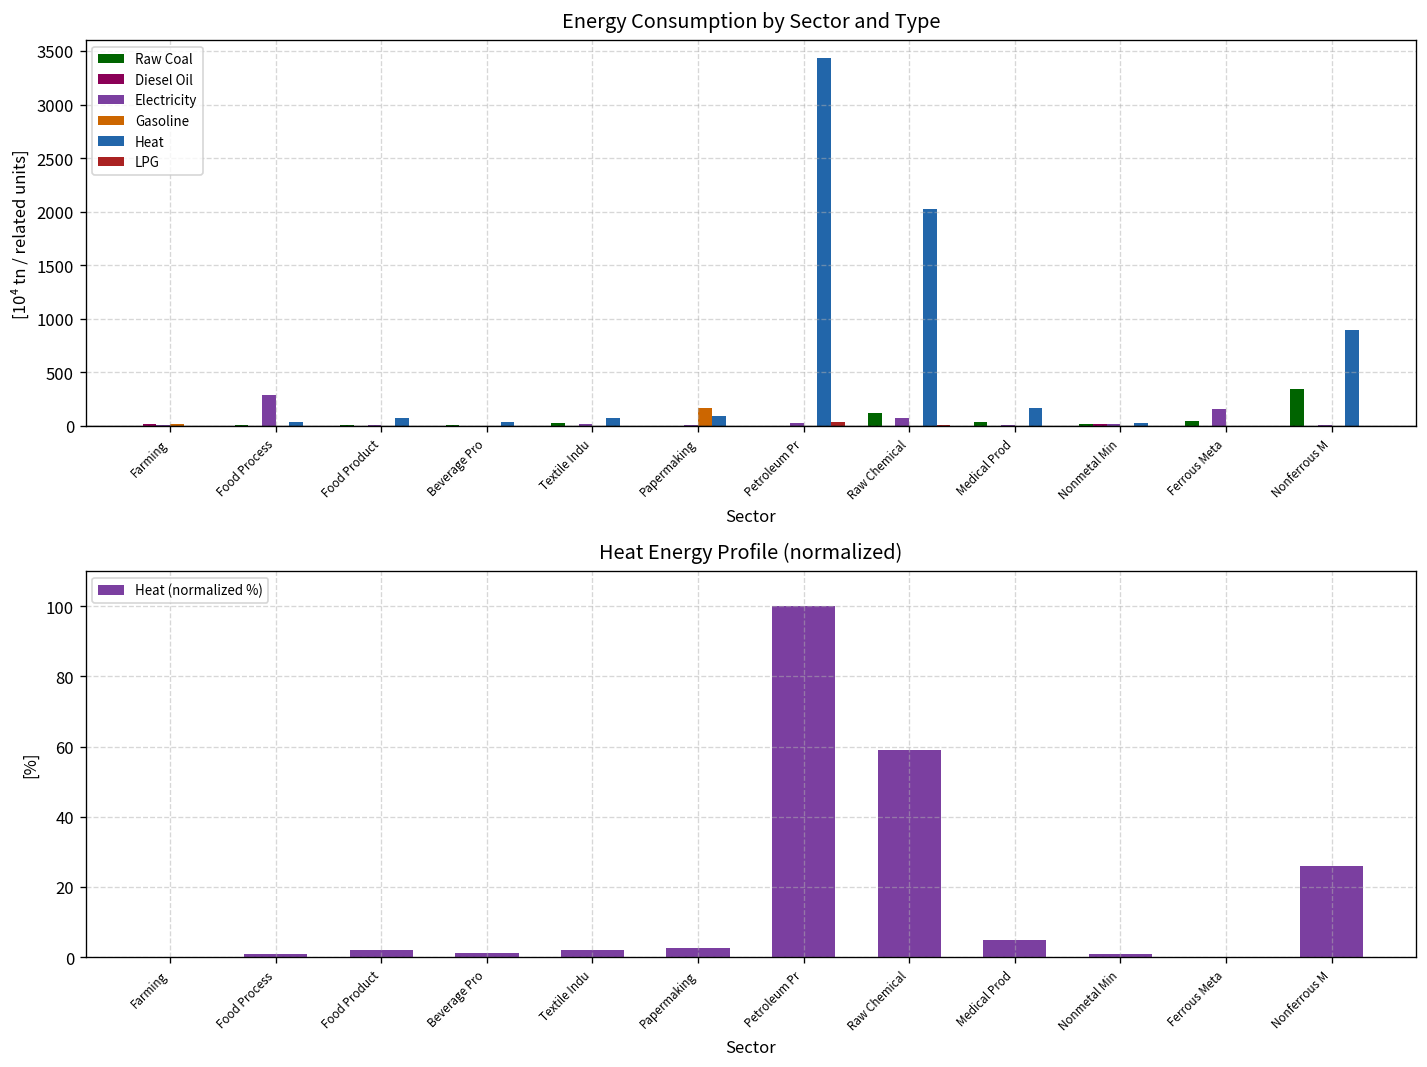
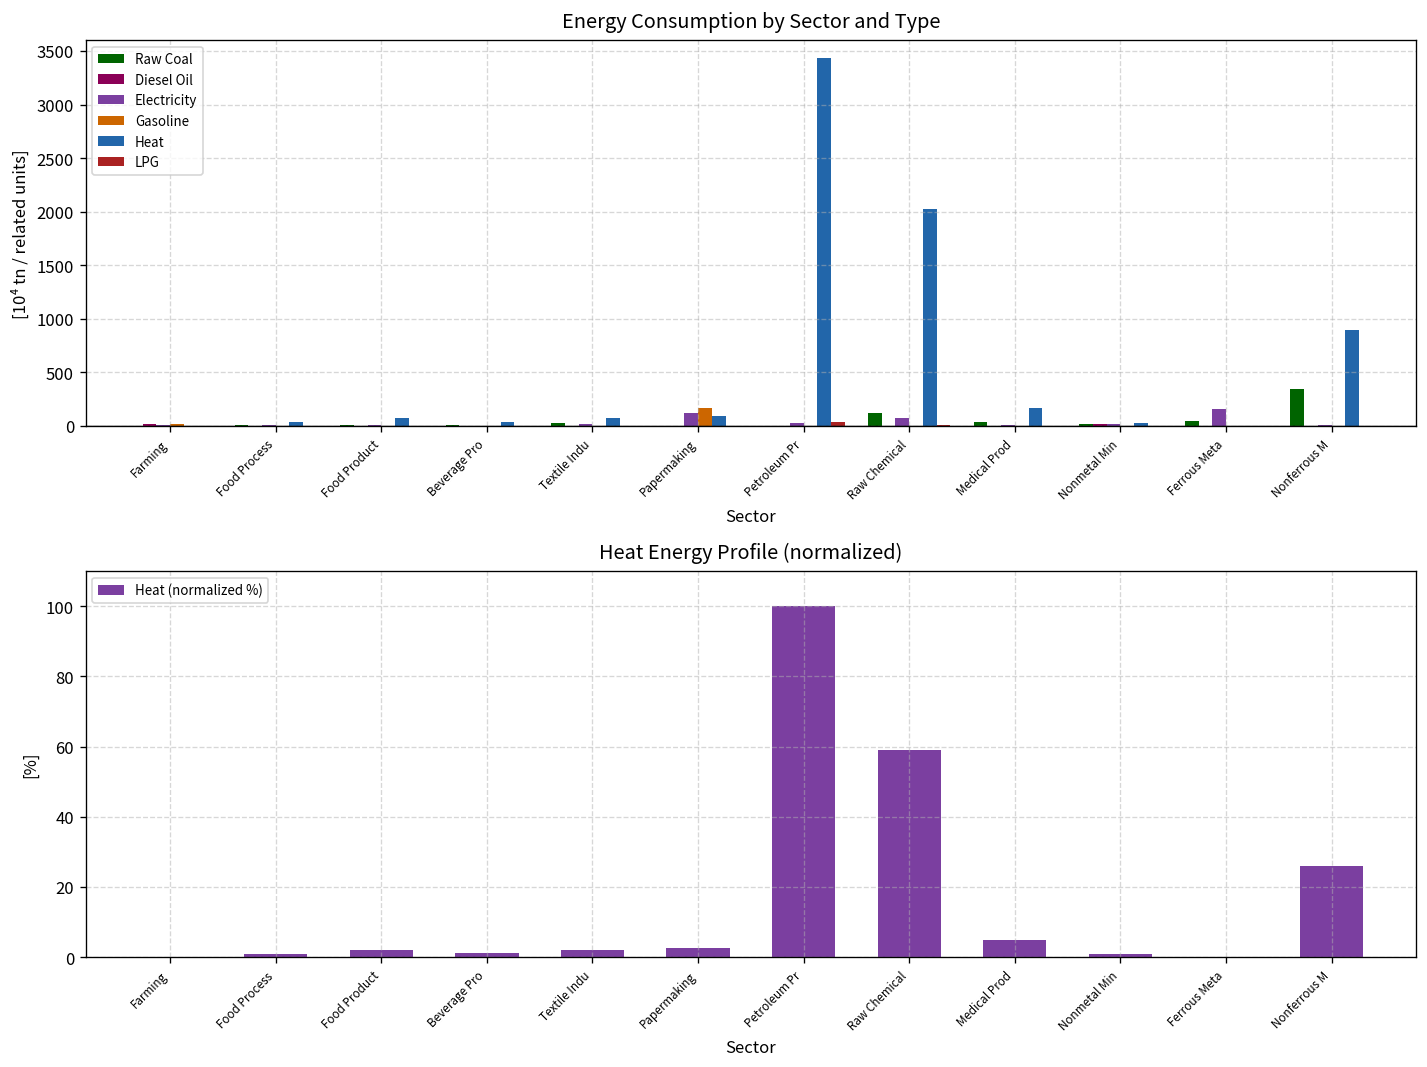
Energy Consumption by Sector and Type, Electricity, Food Process: 300 -> 0
Energy Consumption by Sector and Type, Electricity, Papermaking: 0 -> 100
